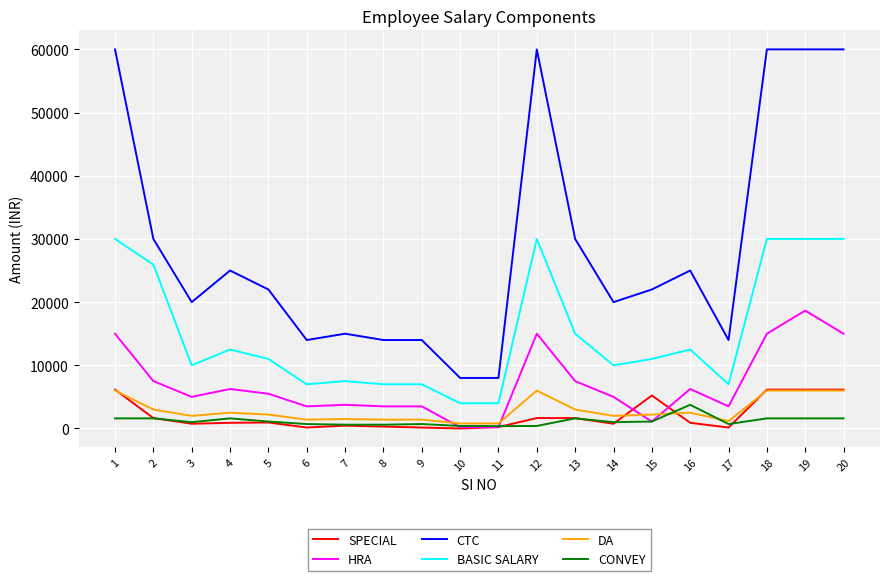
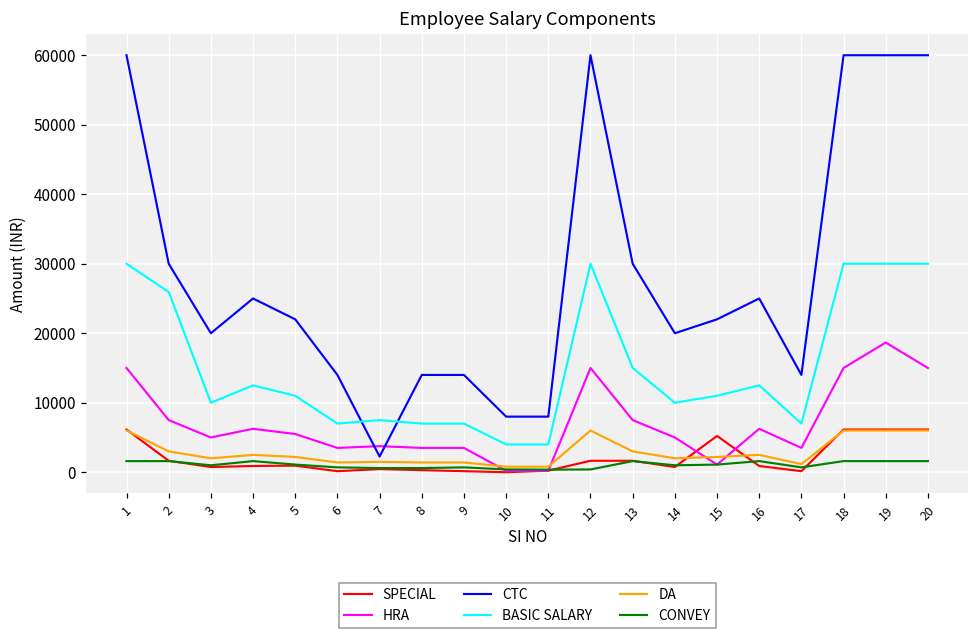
CTC, 7: 15000 -> 2000
CONVEY, 16: 4000 -> 2000
